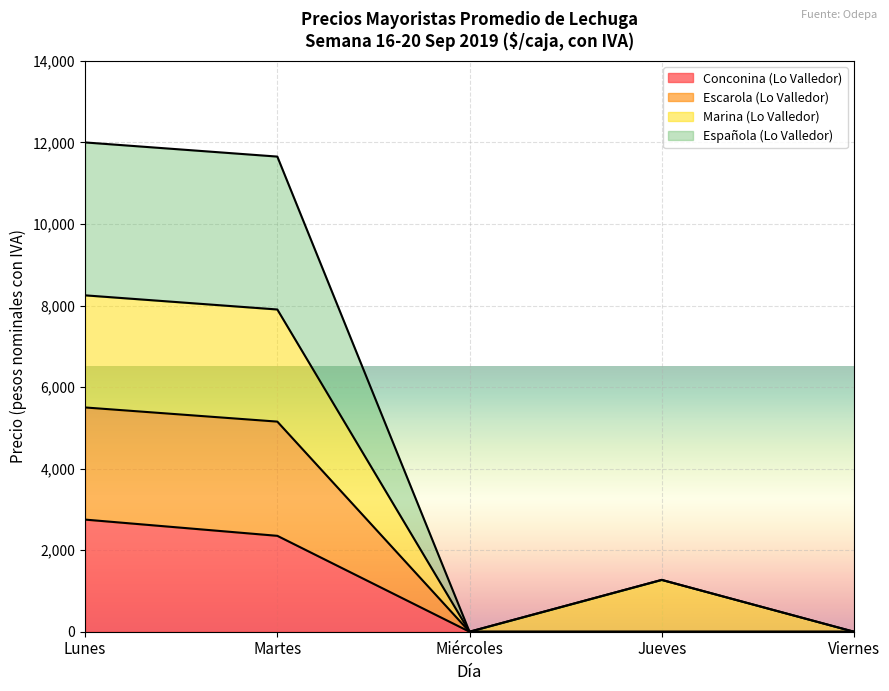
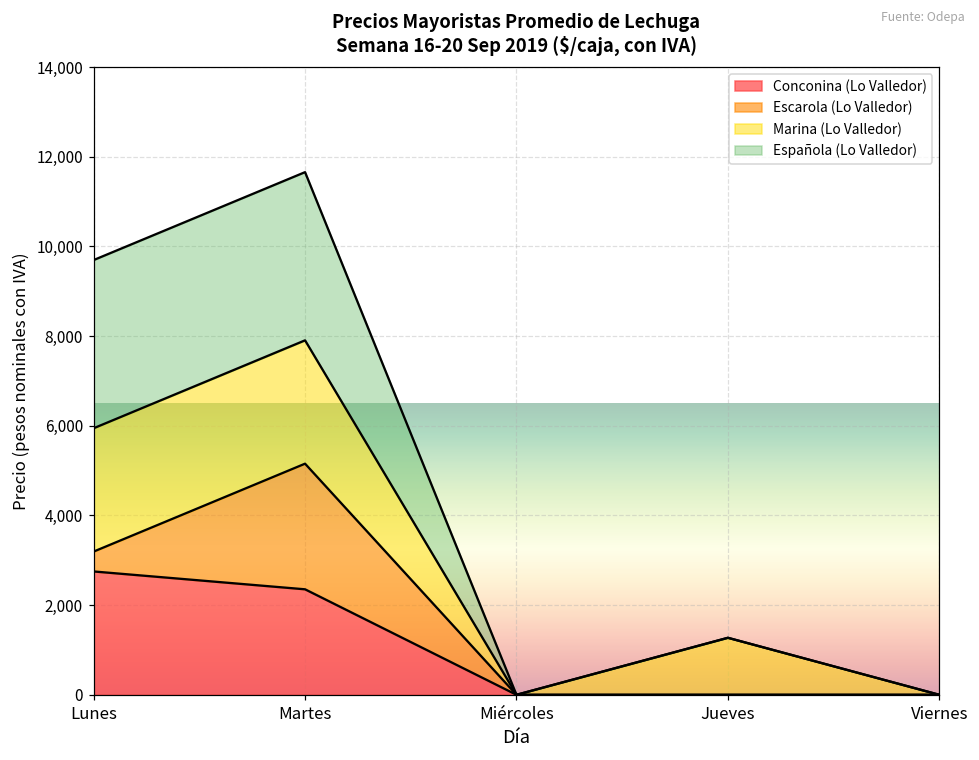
Escarola (Lo Valledor), Lunes: 2,800 -> 400
